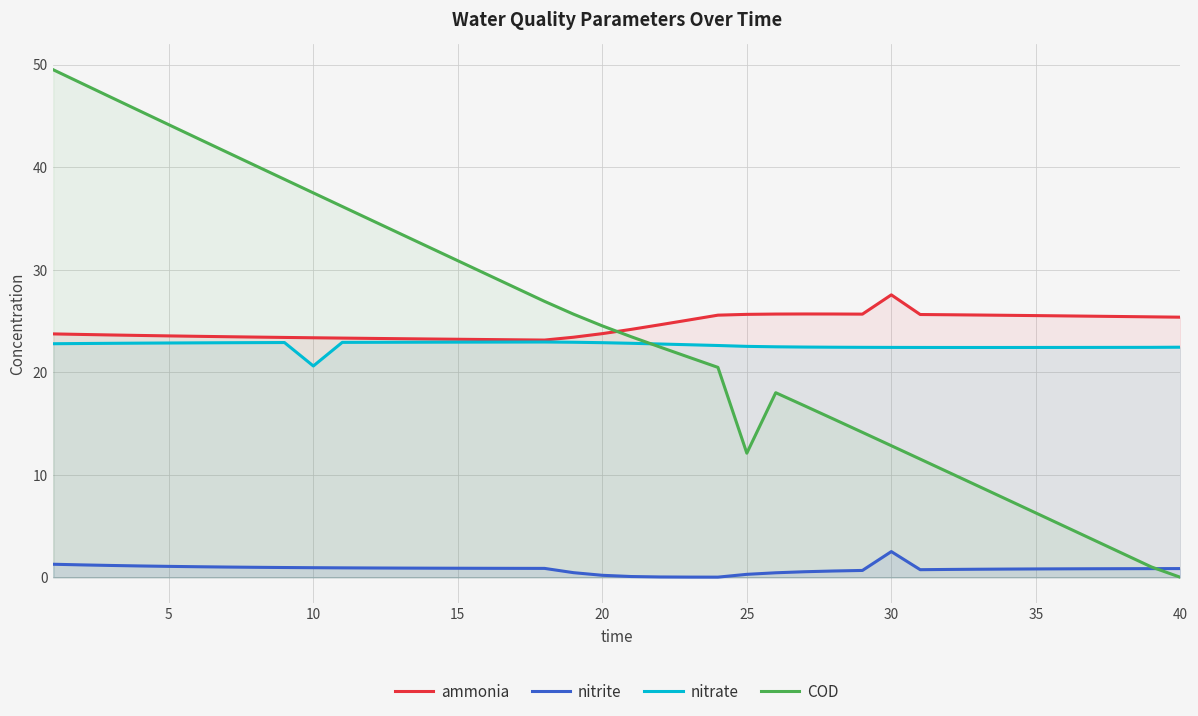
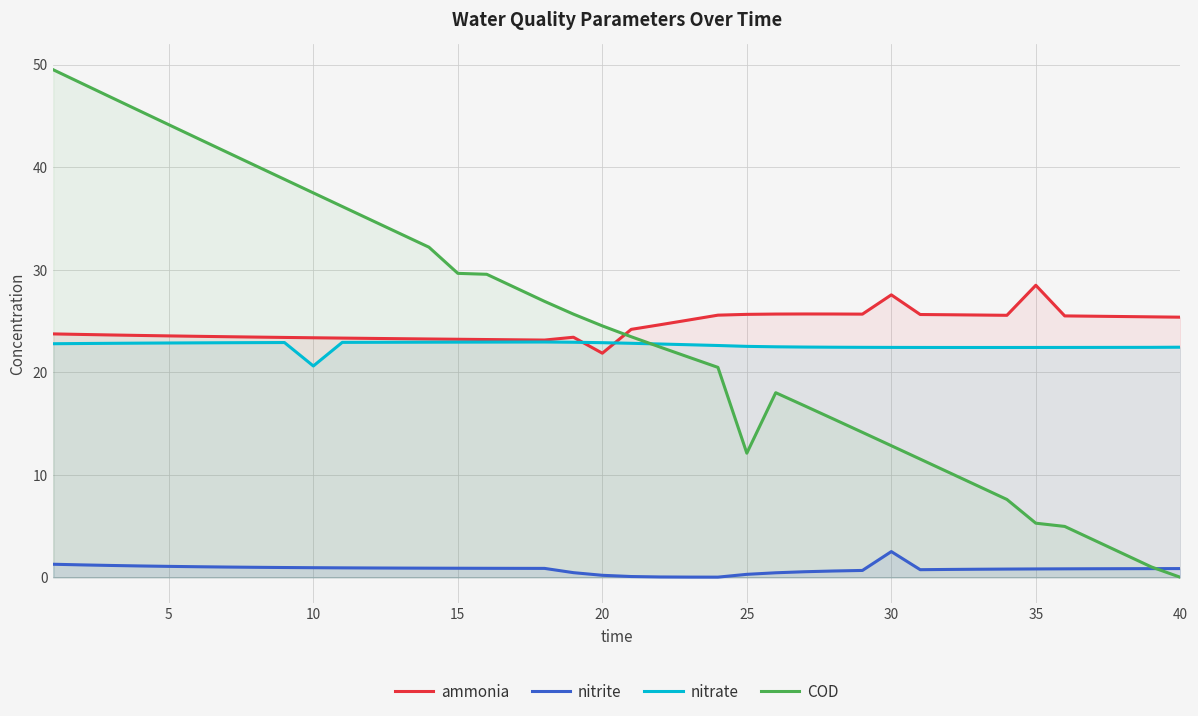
COD, 15: 31 -> 30
ammonia, 20: 24 -> 22
ammonia, 35: 26 -> 28
COD, 35: 6 -> 5
